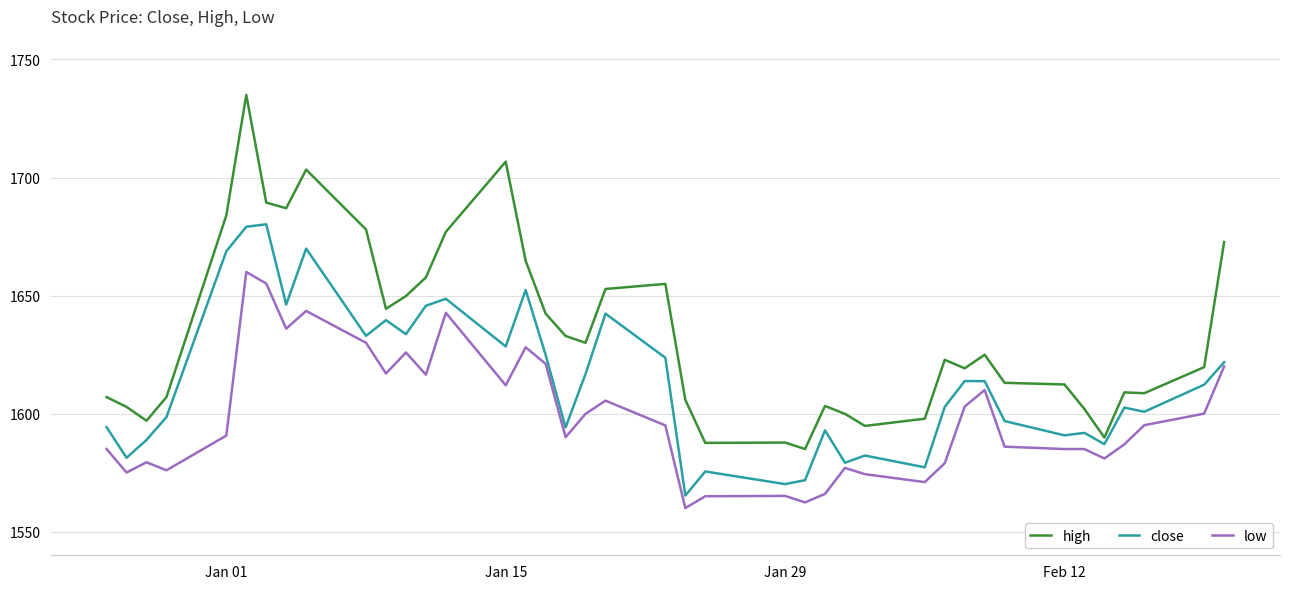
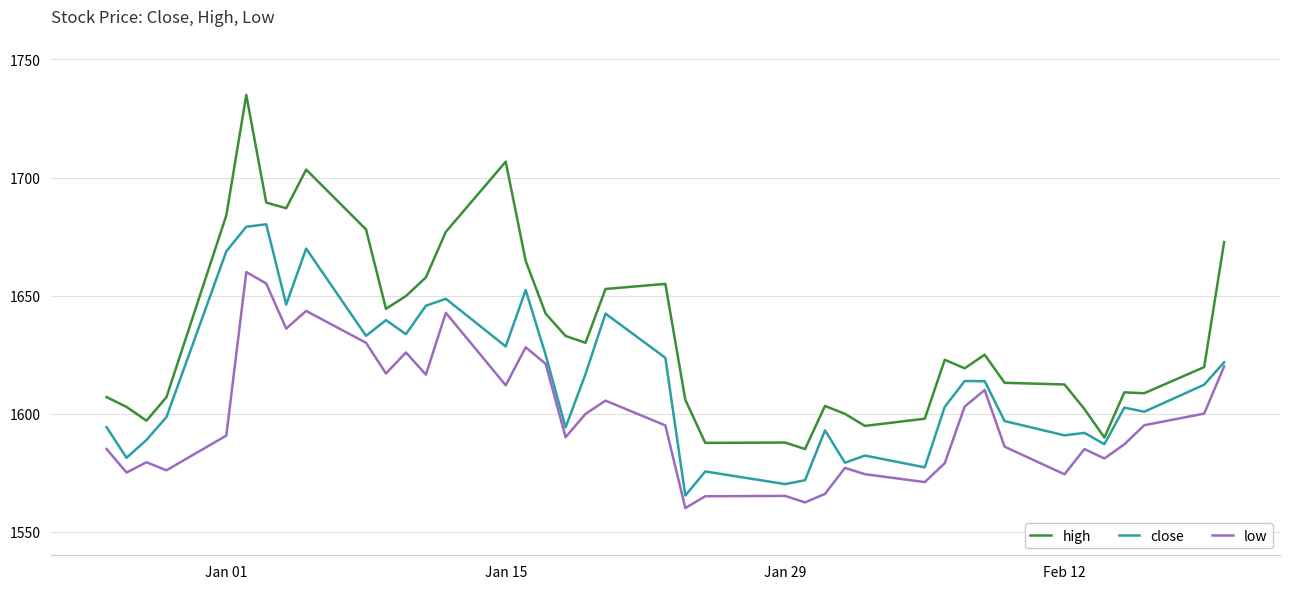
low, Feb 12: 1585 -> 1574
